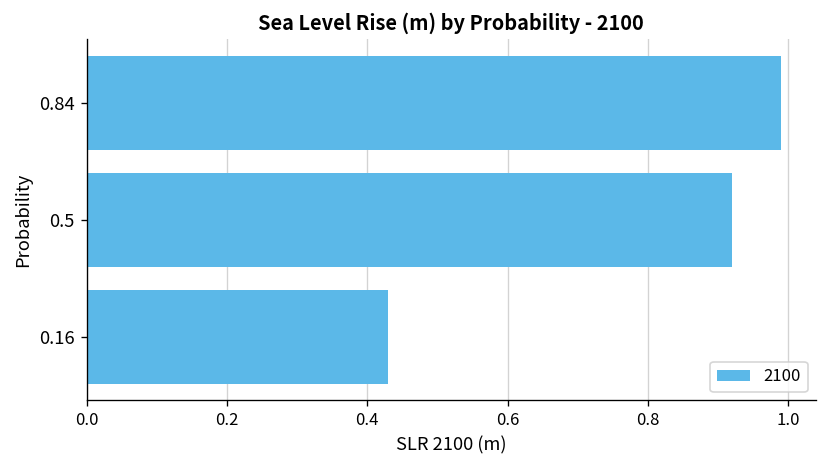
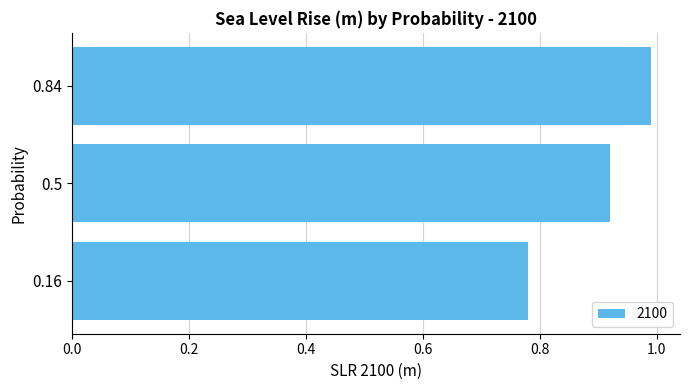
0.16: 0.43 -> 0.78
